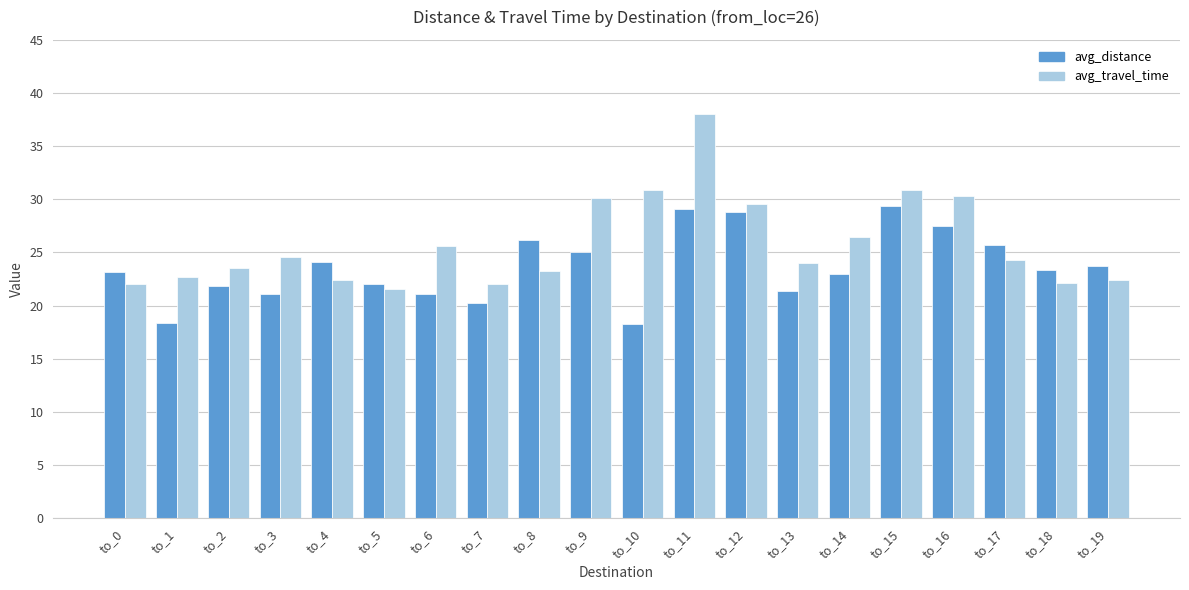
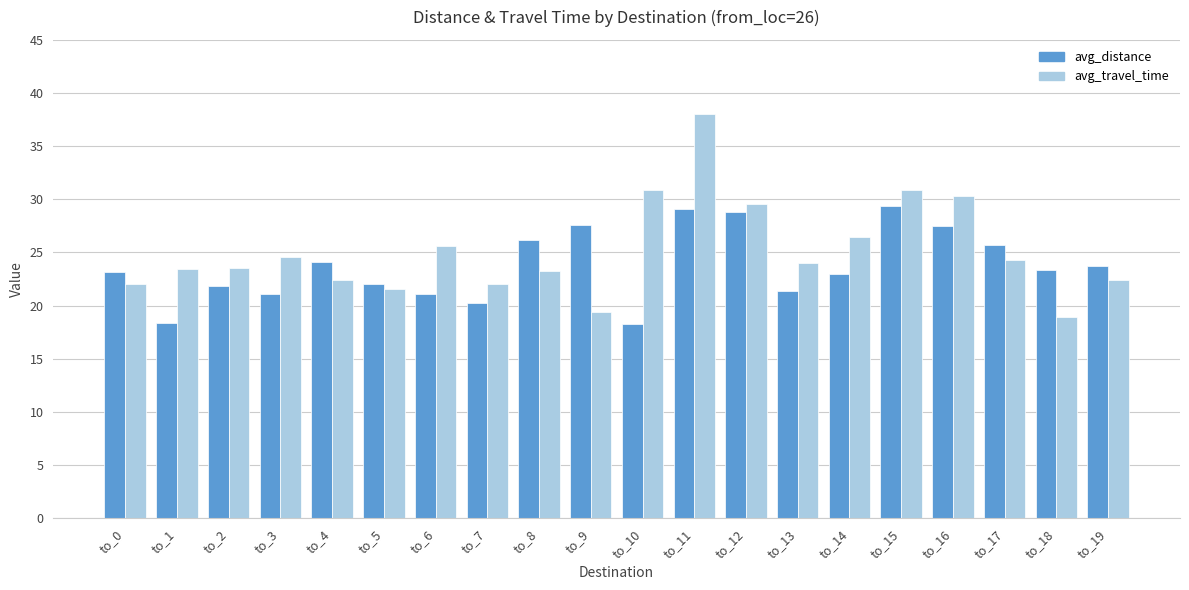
avg_travel_time, to_1: 22.7 -> 23.5
avg_distance, to_9: 25.1 -> 27.6
avg_travel_time, to_9: 30.1 -> 19.4
avg_travel_time, to_18: 22.1 -> 18.9
